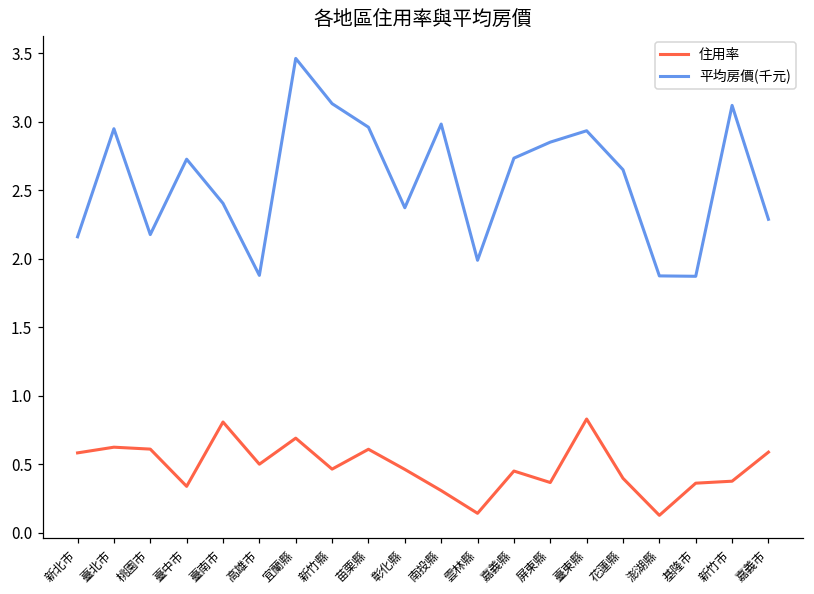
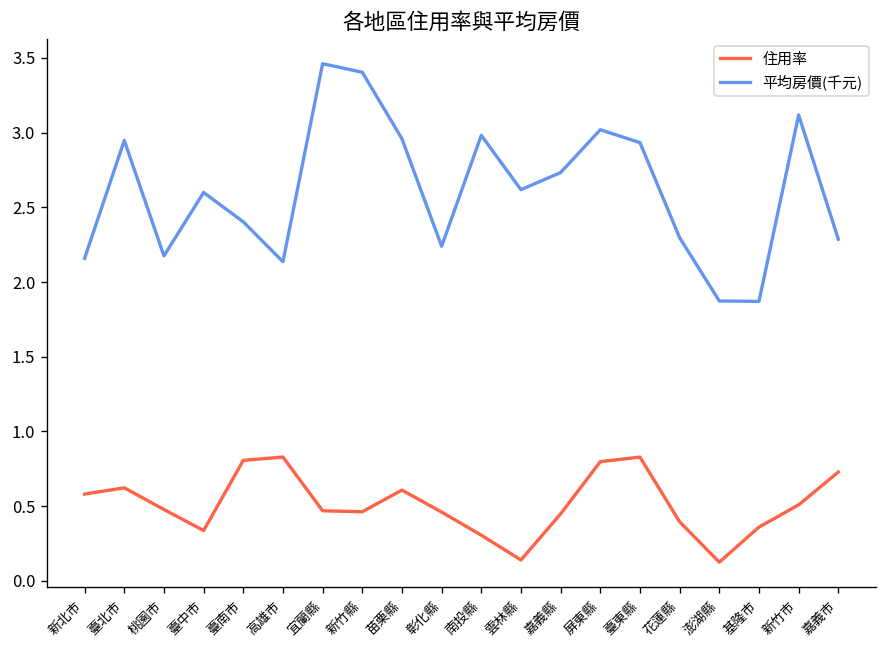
住用率, 桃園市: 0.61 -> 0.48
平均房價(千元), 臺中市: 2.72 -> 2.60
住用率, 高雄市: 0.50 -> 0.83
平均房價(千元), 高雄市: 1.88 -> 2.14
住用率, 宜蘭縣: 0.69 -> 0.47
平均房價(千元), 新竹縣: 3.13 -> 3.40
平均房價(千元), 彰化縣: 2.37 -> 2.24
平均房價(千元), 雲林縣: 1.99 -> 2.62
住用率, 屏東縣: 0.36 -> 0.80
平均房價(千元), 屏東縣: 2.85 -> 3.02
平均房價(千元), 花蓮縣: 2.65 -> 2.30
住用率, 新竹市: 0.37 -> 0.51
住用率, 嘉義市: 0.59 -> 0.73
